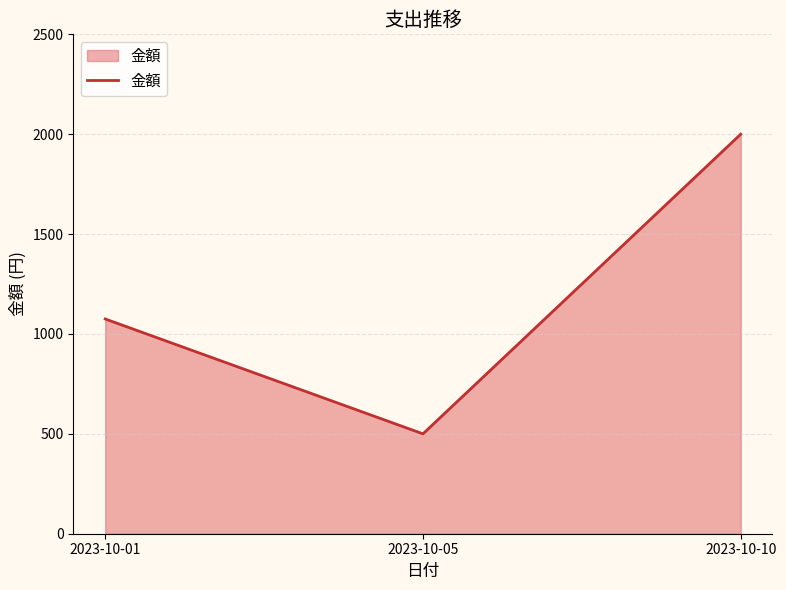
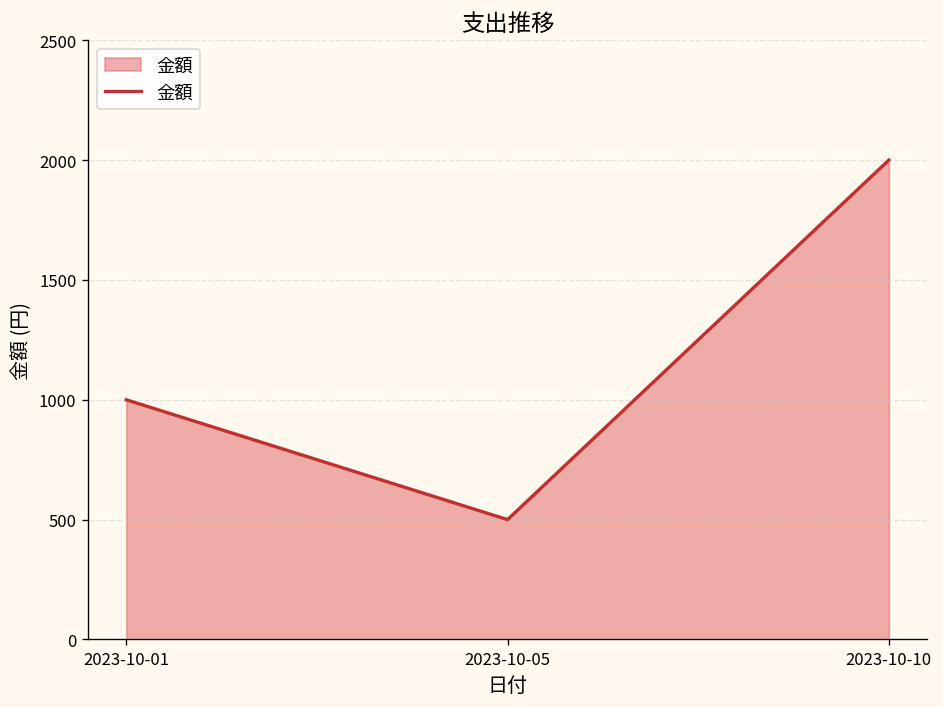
2023-10-01: 1080 -> 1000
